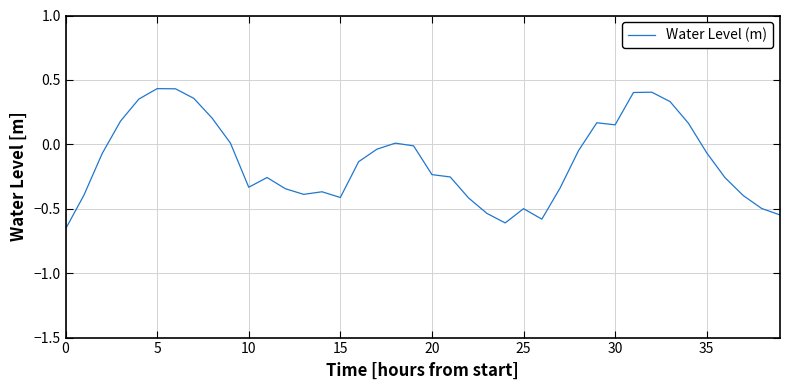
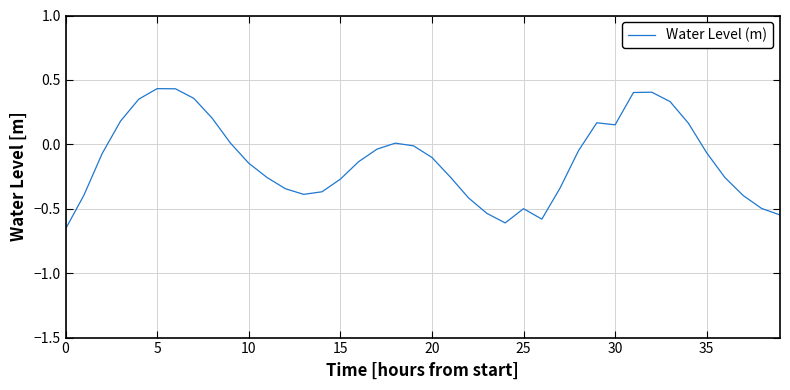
10: -0.33 -> -0.15
15: -0.41 -> -0.27
20: -0.23 -> -0.10
